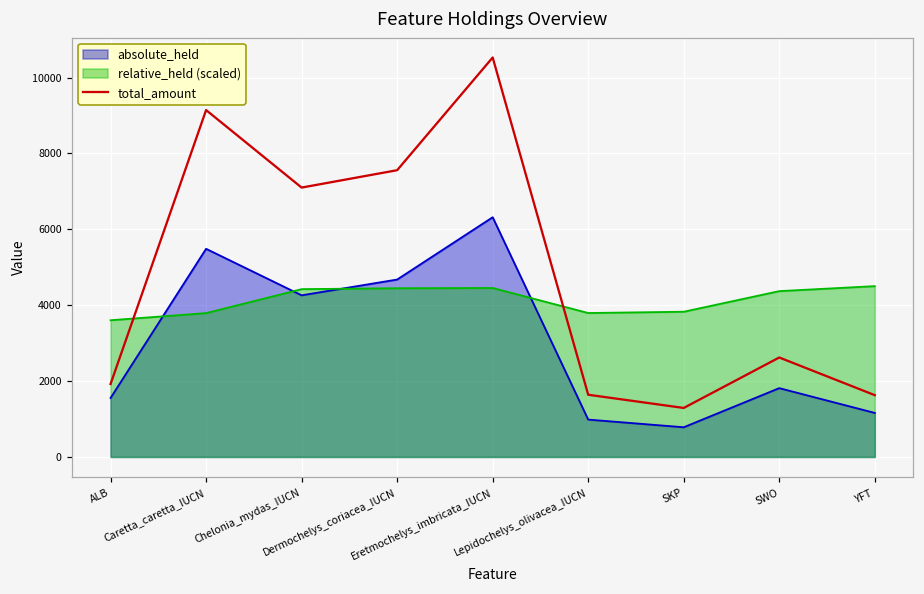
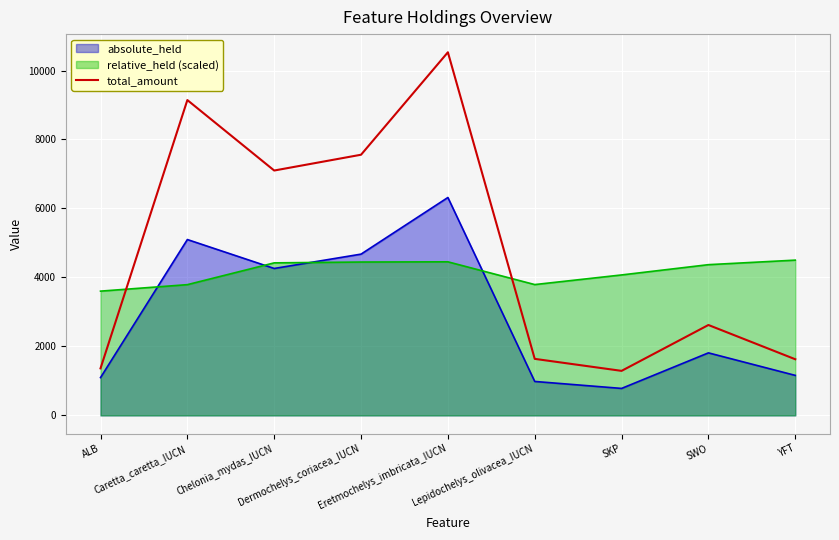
absolute_held, ALB: 1600 -> 1100
total_amount, ALB: 1900 -> 1400
absolute_held, Caretta_caretta_IUCN: 5500 -> 5100
relative_held (scaled), SKP: 3800 -> 4100
